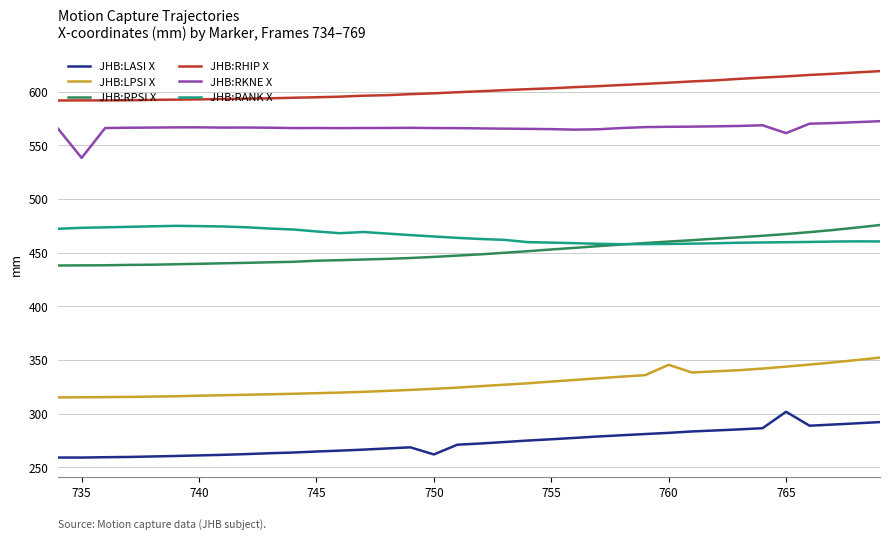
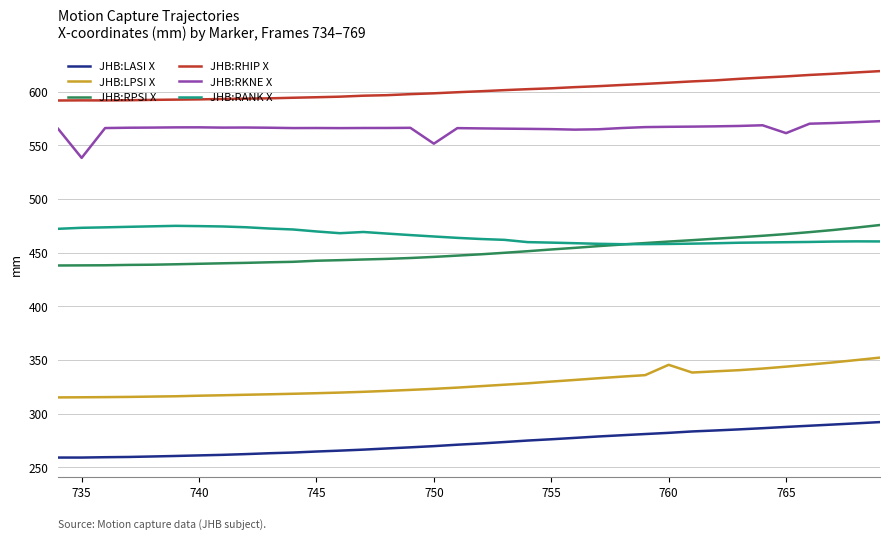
JHB:LASI X, 750: 262 -> 270
JHB:RKNE X, 750: 566 -> 552
JHB:LASI X, 765: 302 -> 288
